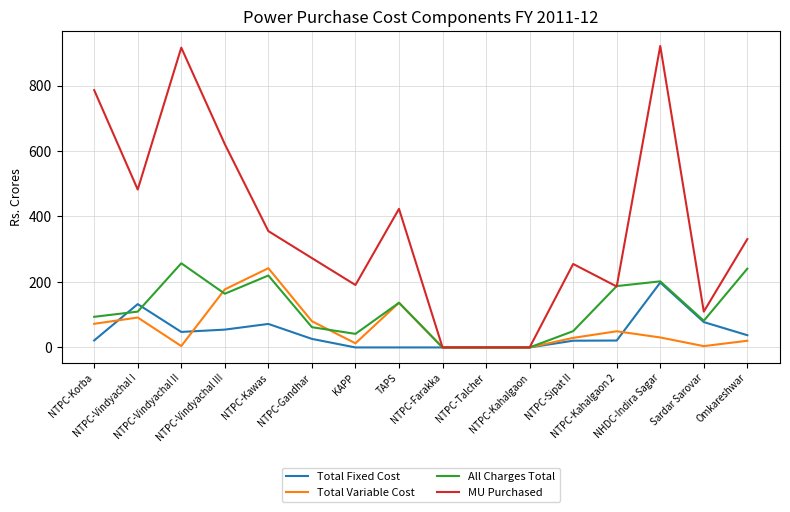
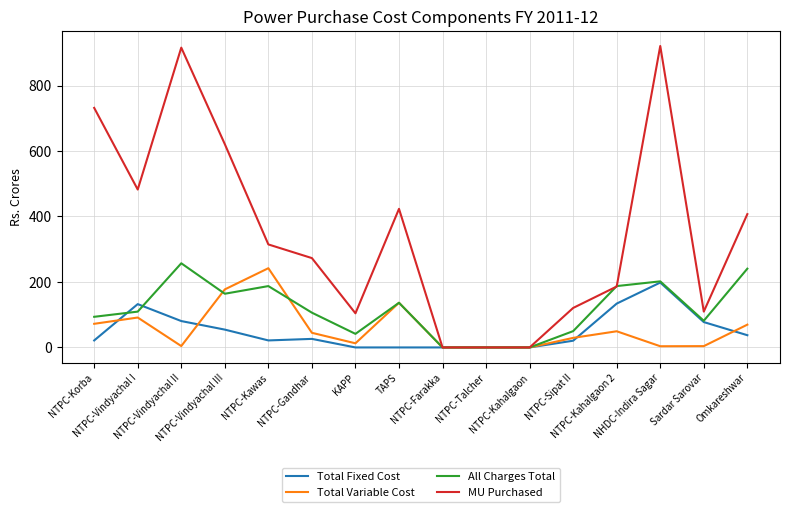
MU Purchased, NTPC-Korba: 790 -> 730
Total Fixed Cost, NTPC-Vindyachal II: 50 -> 80
Total Fixed Cost, NTPC-Kawas: 70 -> 20
All Charges Total, NTPC-Kawas: 220 -> 190
MU Purchased, NTPC-Kawas: 360 -> 310
Total Variable Cost, NTPC-Gandhar: 80 -> 40
All Charges Total, NTPC-Gandhar: 60 -> 110
MU Purchased, KAPP: 190 -> 100
MU Purchased, NTPC-Sipat II: 250 -> 120
Total Fixed Cost, NTPC-Kahalgaon 2: 20 -> 130
Total Variable Cost, NHDC-Indira Sagar: 30 -> 0
Total Variable Cost, Omkareshwar: 20 -> 70
MU Purchased, Omkareshwar: 330 -> 410
